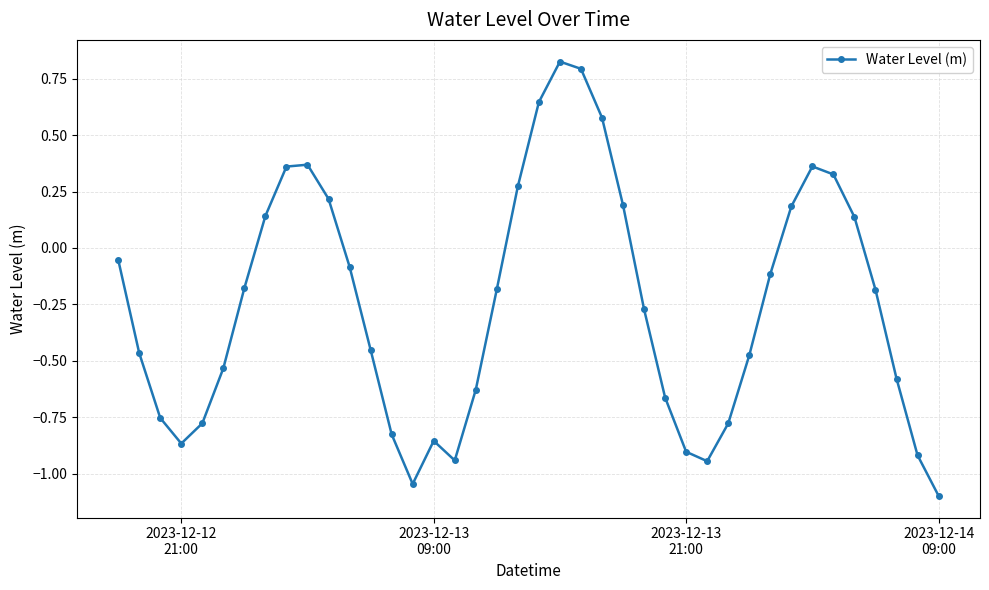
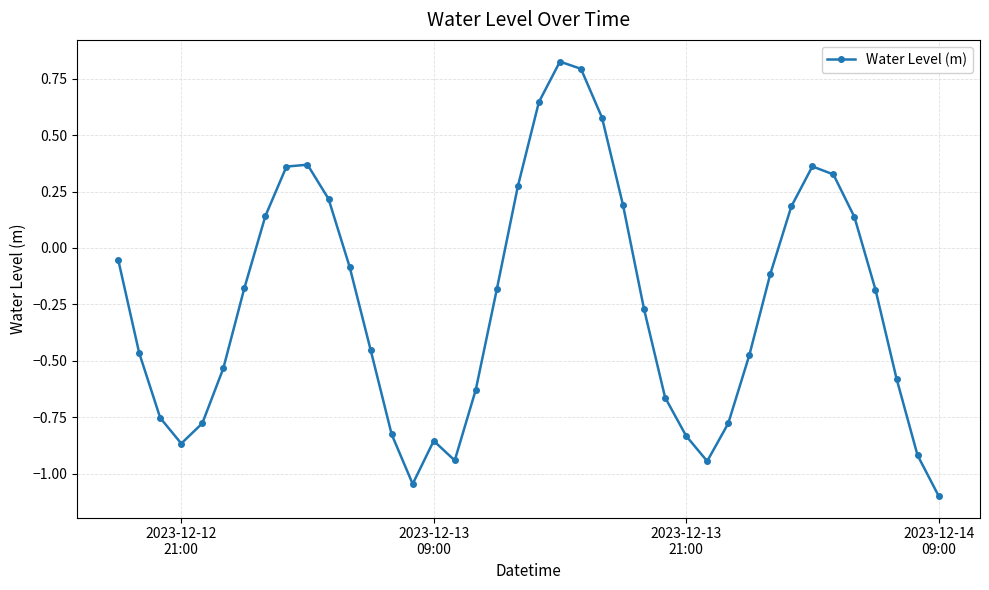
2023-12-13 21:00: -0.90 -> -0.83
